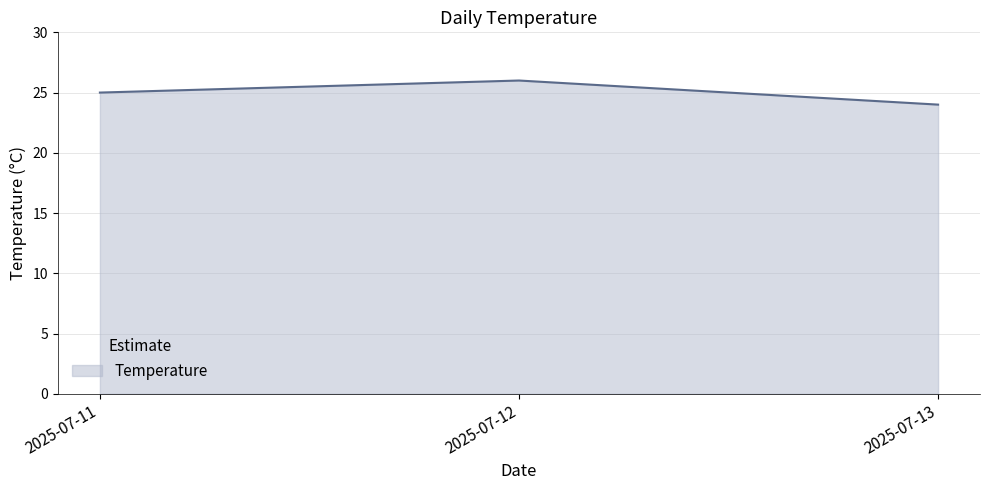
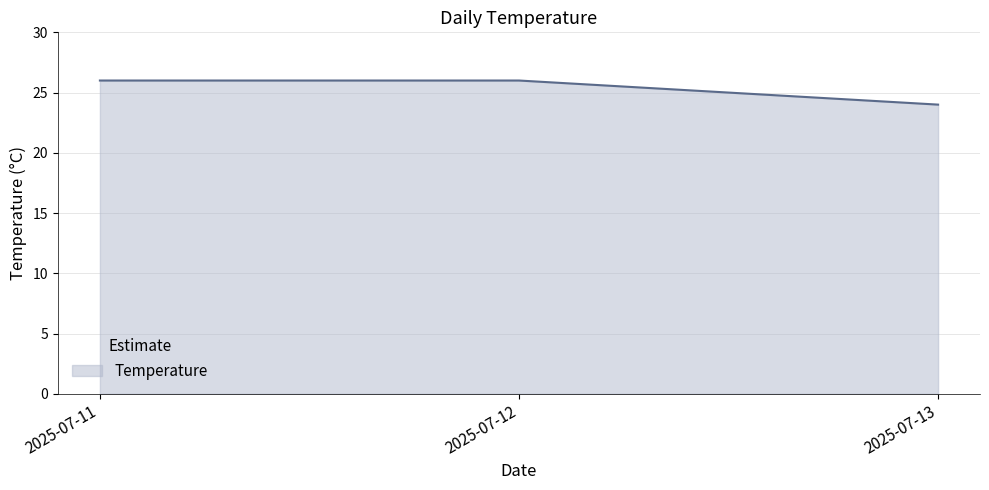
2025-07-11: 25 -> 26
